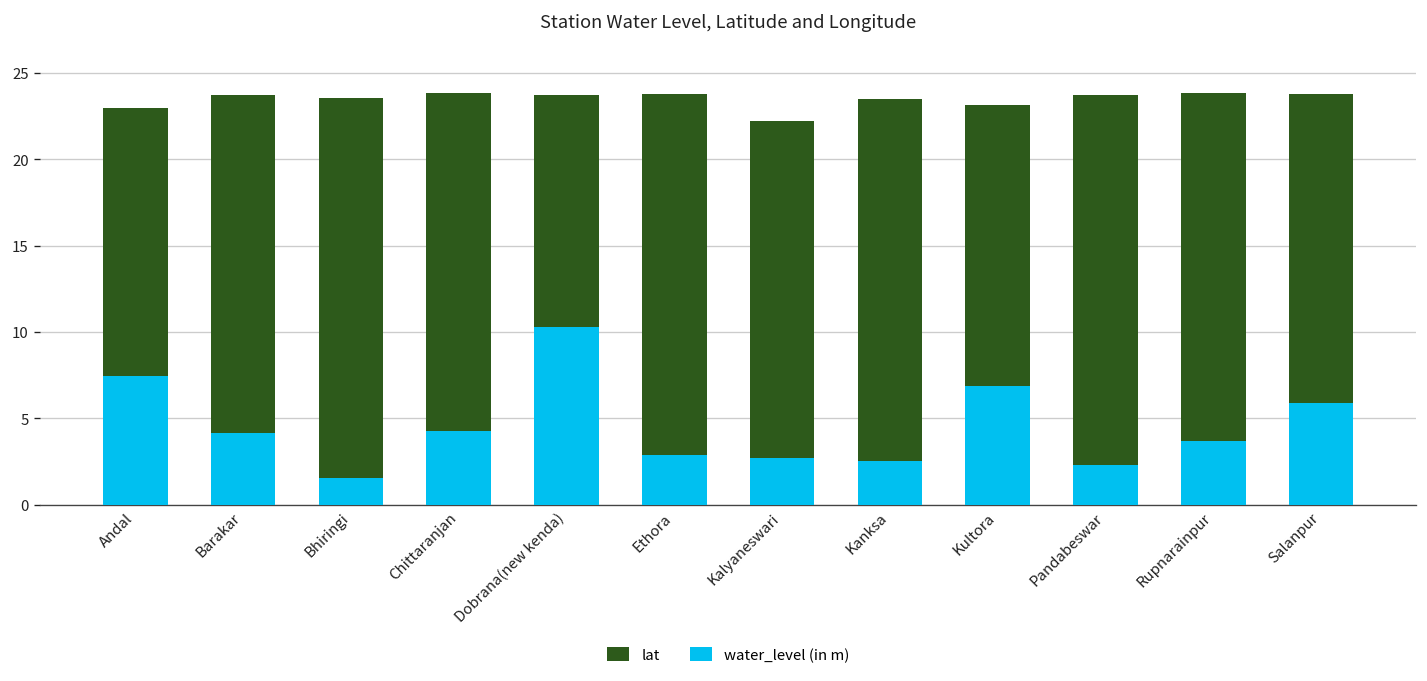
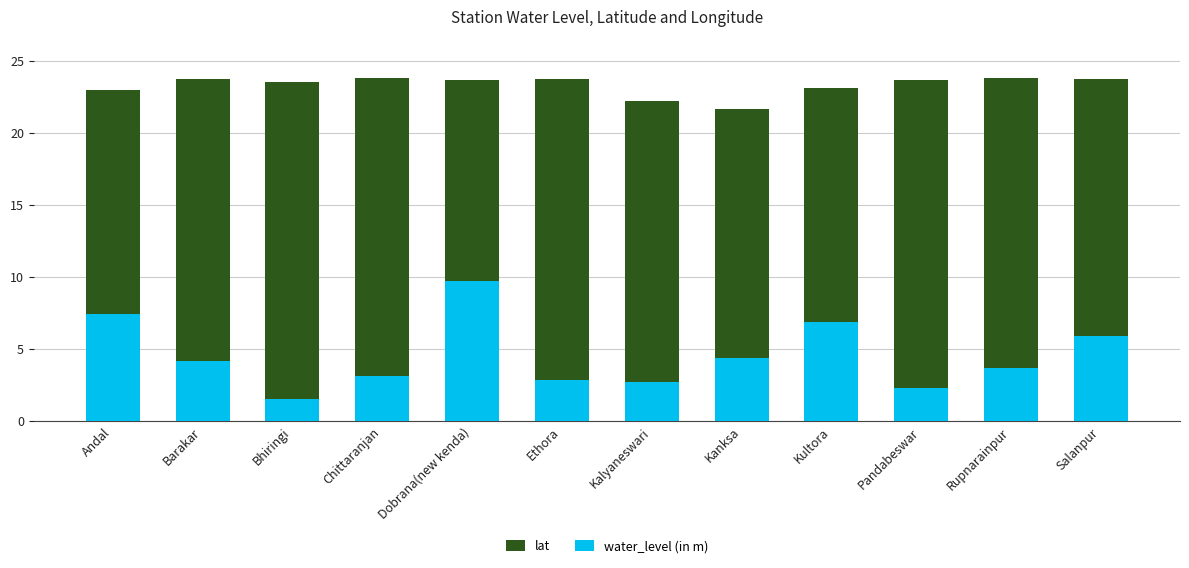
water_level (in m), Chittaranjan: 4.2 -> 3.1
water_level (in m), Dobrana(new kenda): 10.3 -> 9.7
lat, Kanksa: 23.5 -> 21.7
water_level (in m), Kanksa: 2.5 -> 4.4
